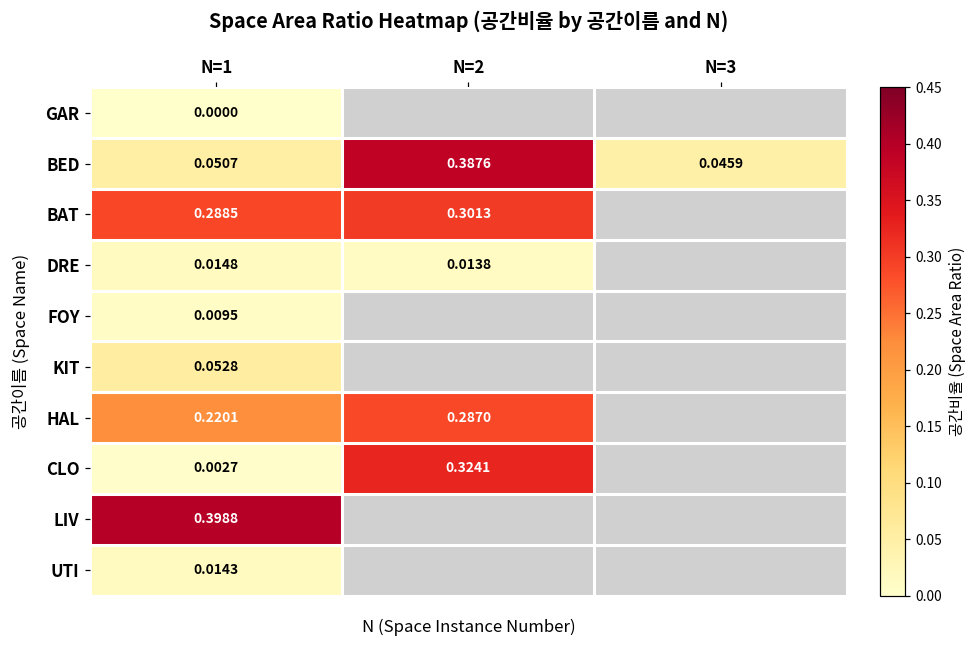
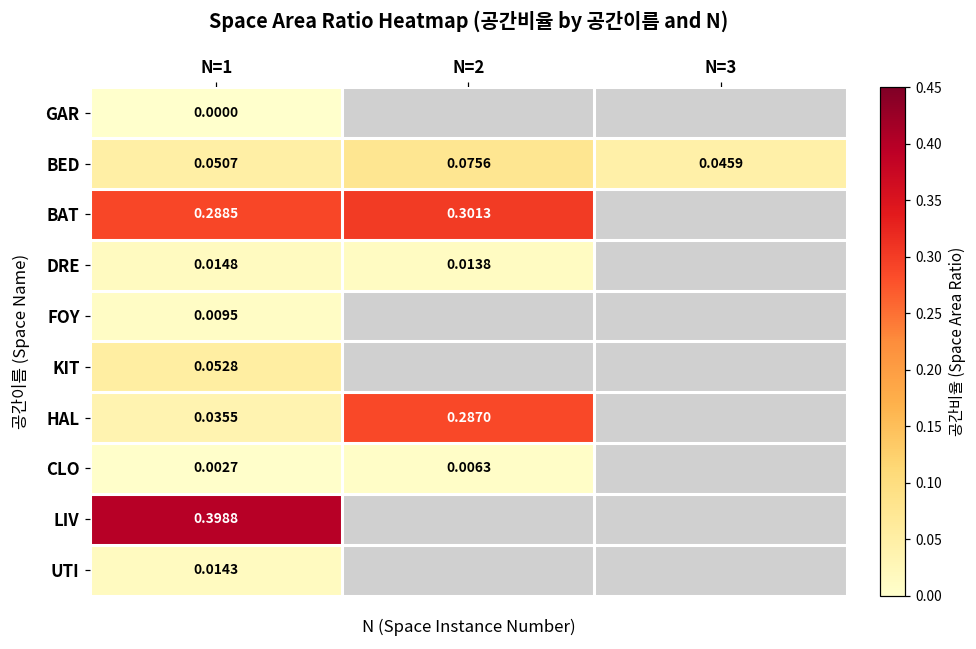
BED, N=2: 0.3876 -> 0.0756
HAL, N=1: 0.2201 -> 0.0355
CLO, N=2: 0.3241 -> 0.0063
